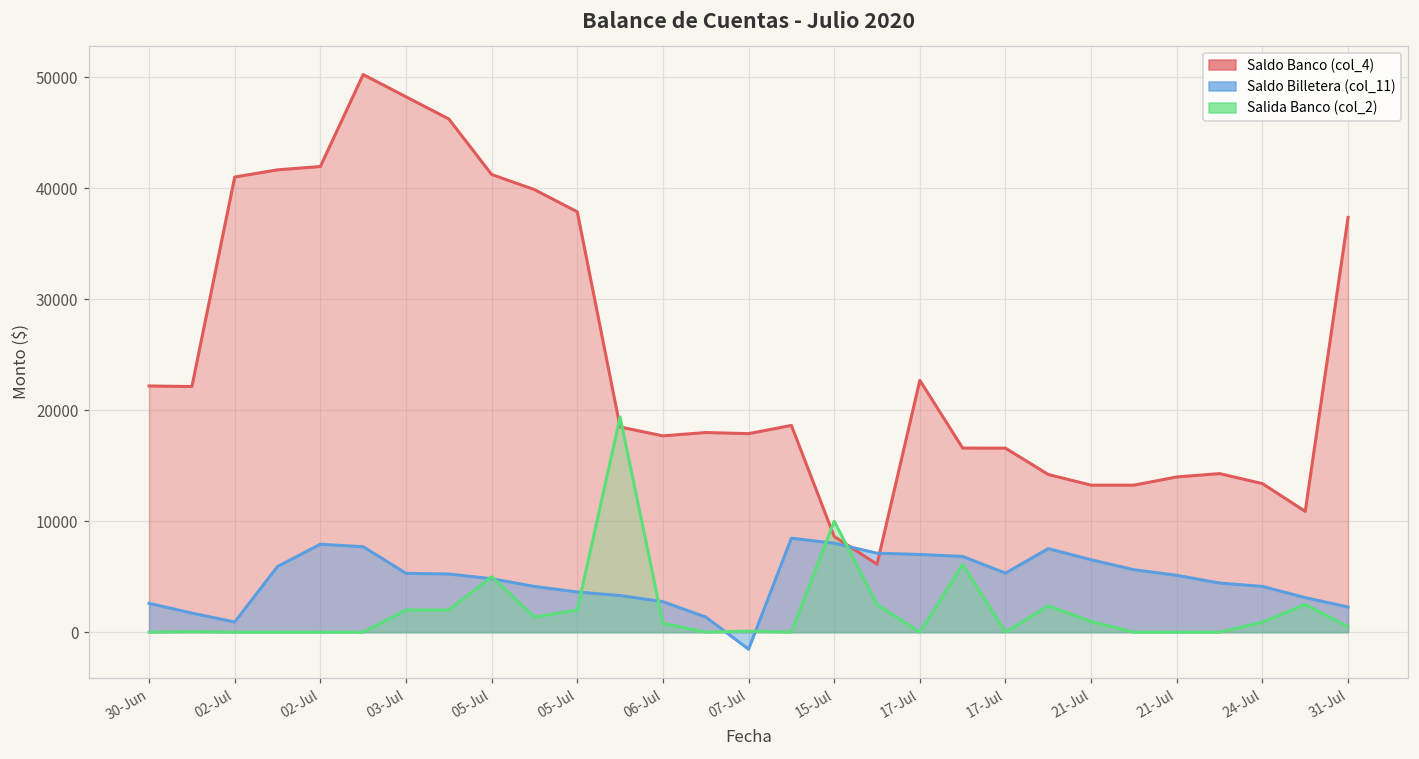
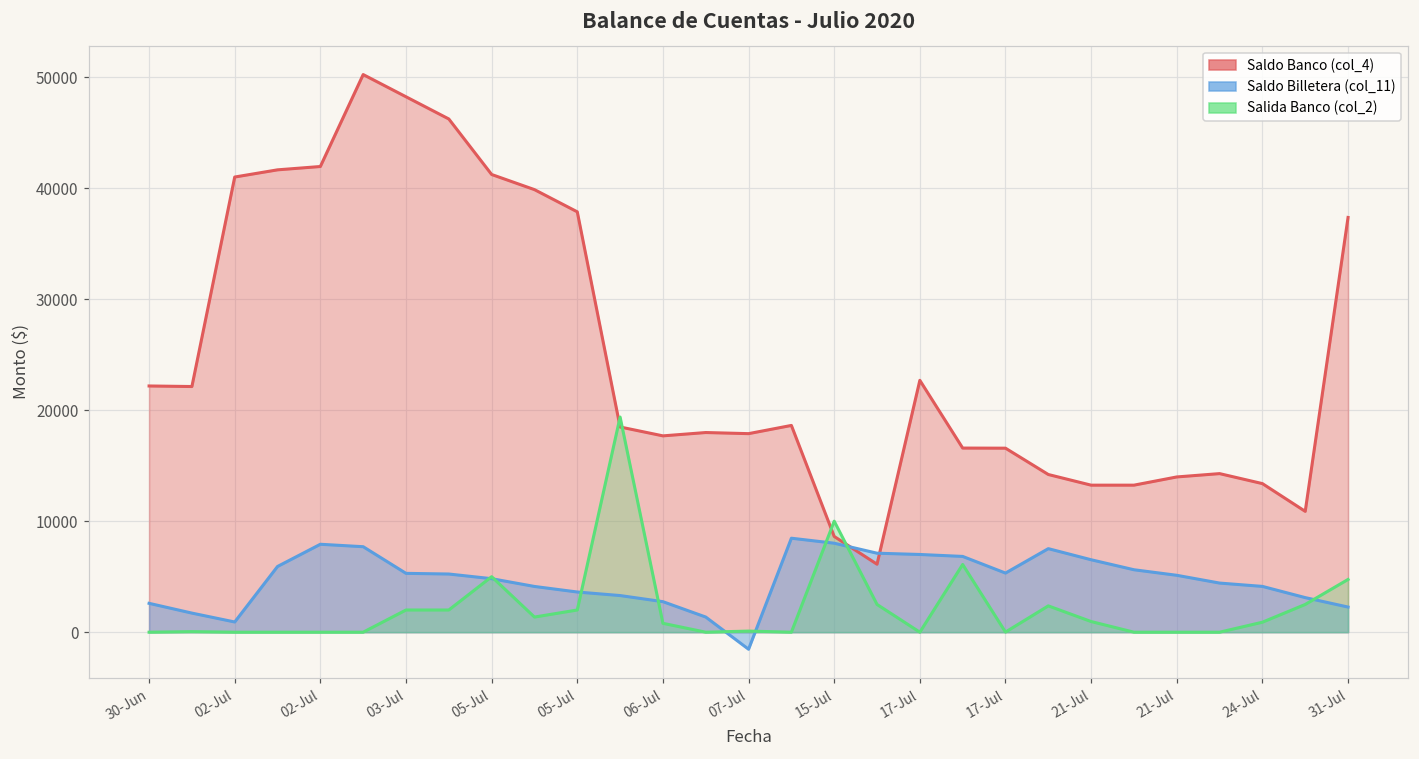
Salida Banco (col_2), 31-Jul: 500 -> 4800
